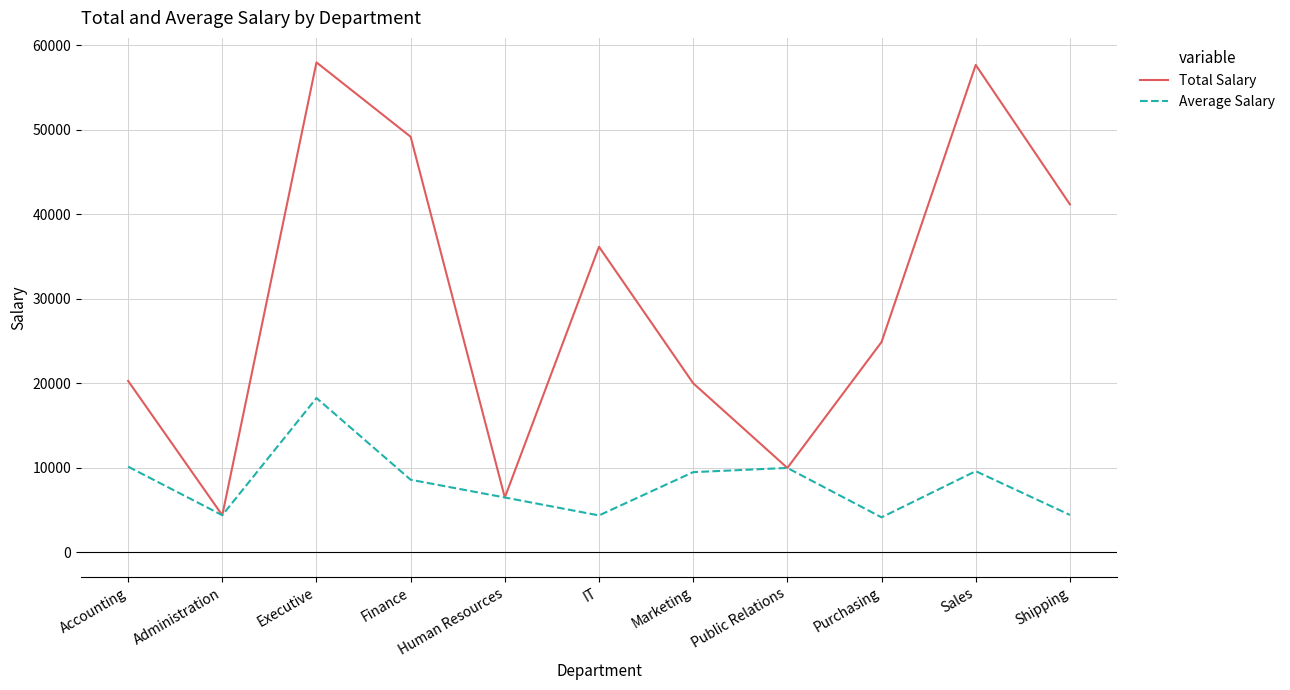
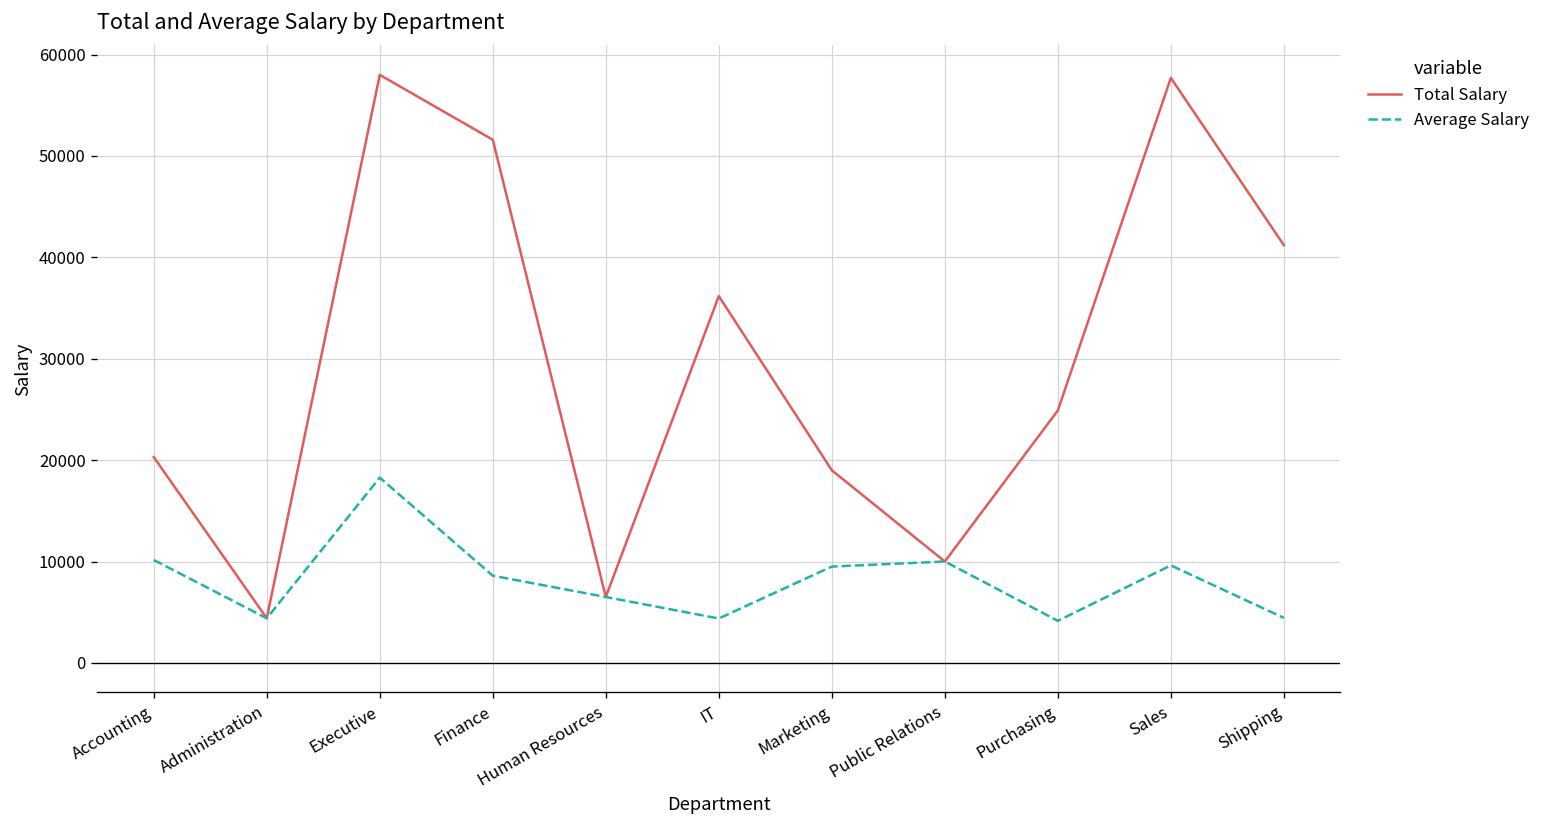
Total Salary, Finance: 49000 -> 52000
Total Salary, Marketing: 20000 -> 19000
